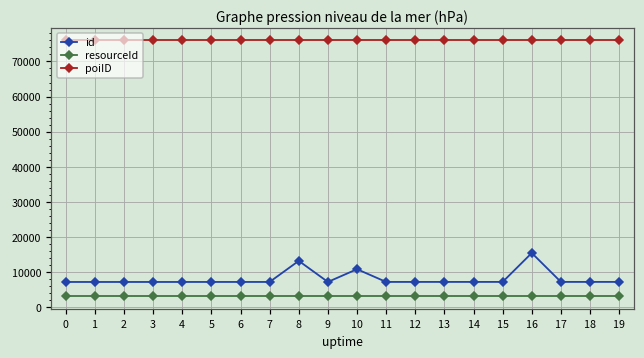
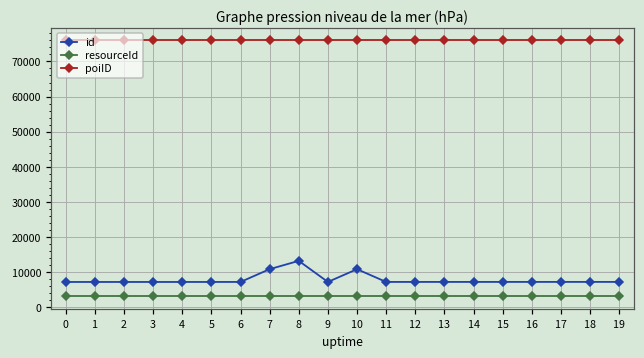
id, 7: 7000 -> 11000
id, 16: 15000 -> 7000
